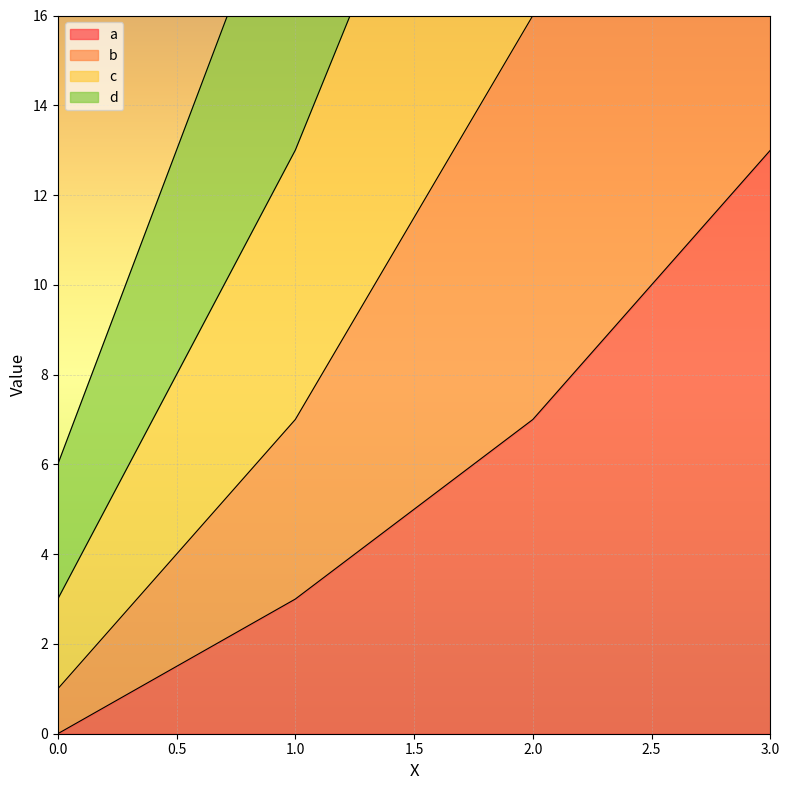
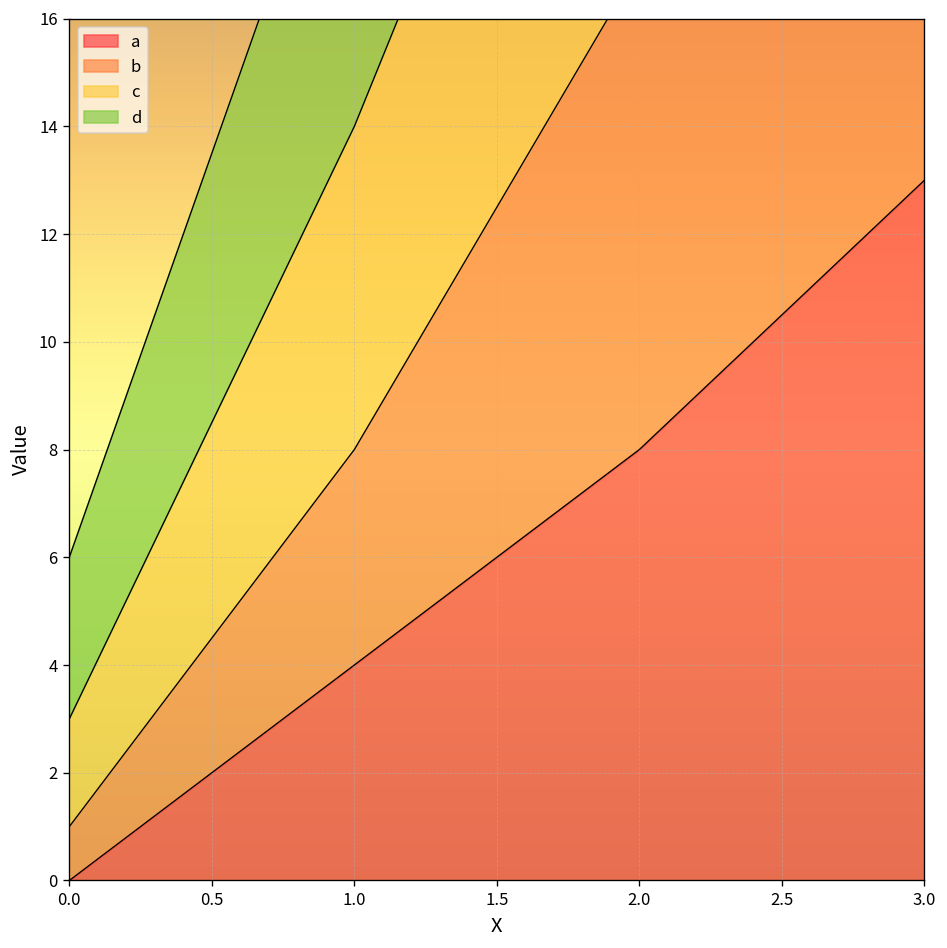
a, 1.0: 3 -> 4
a, 2.0: 7 -> 8
